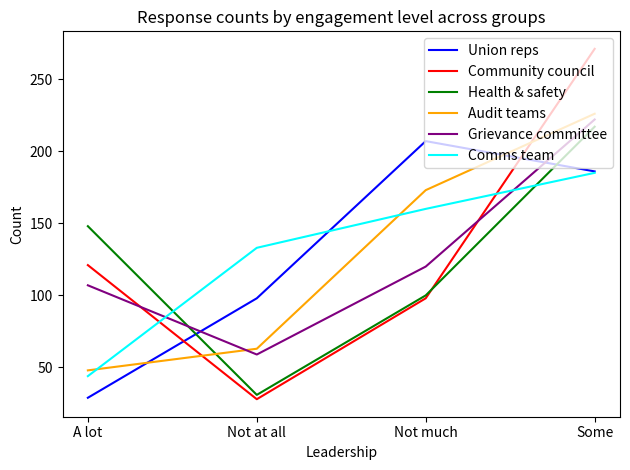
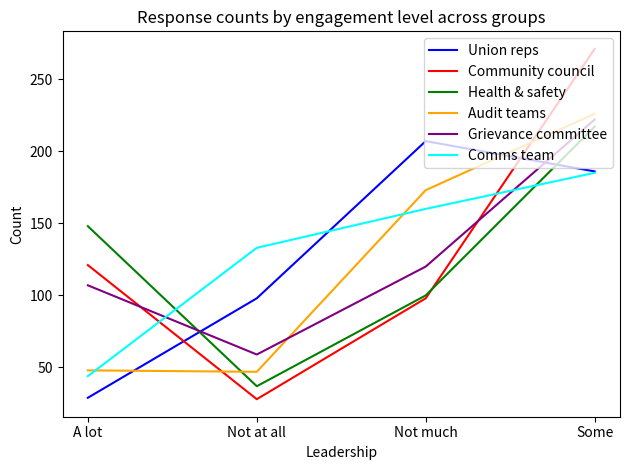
Health & safety, Not at all: 31 -> 37
Audit teams, Not at all: 63 -> 47
